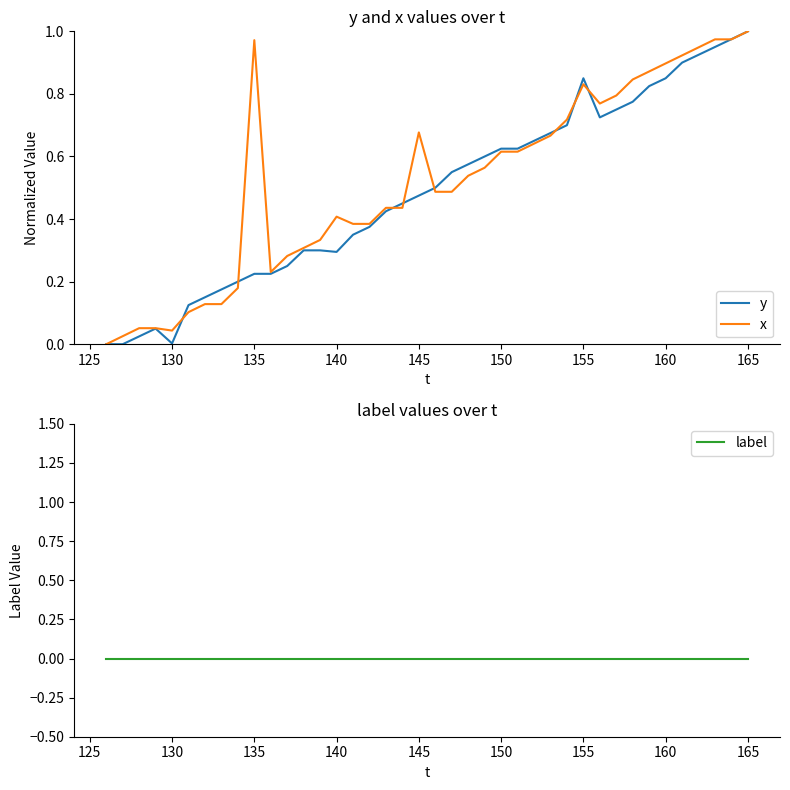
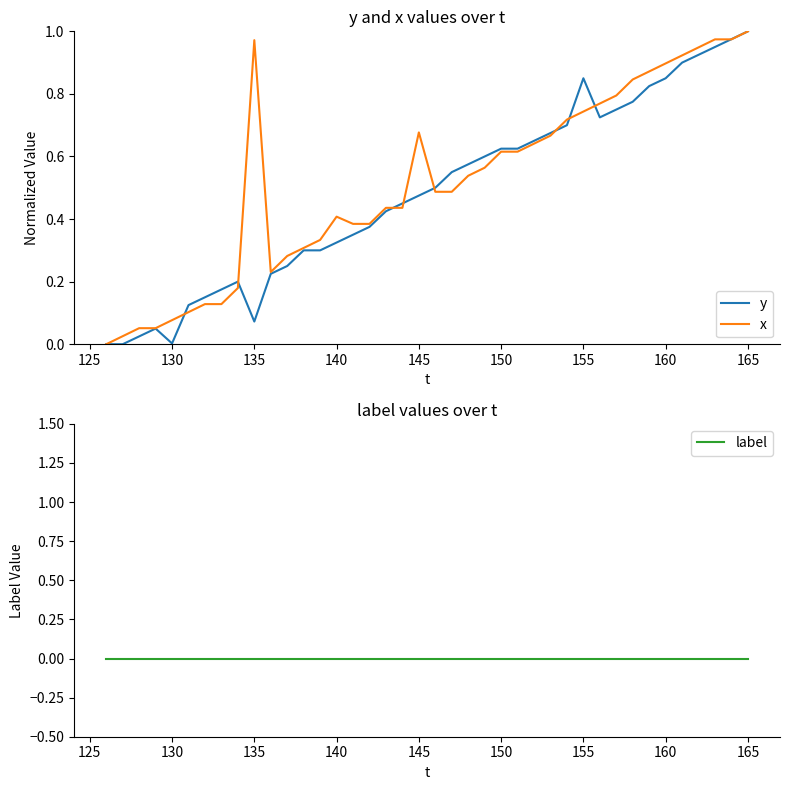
y and x values over t, x, 130: 0.04 -> 0.08
y and x values over t, y, 135: 0.23 -> 0.07
y and x values over t, y, 140: 0.30 -> 0.33
y and x values over t, x, 155: 0.83 -> 0.74
